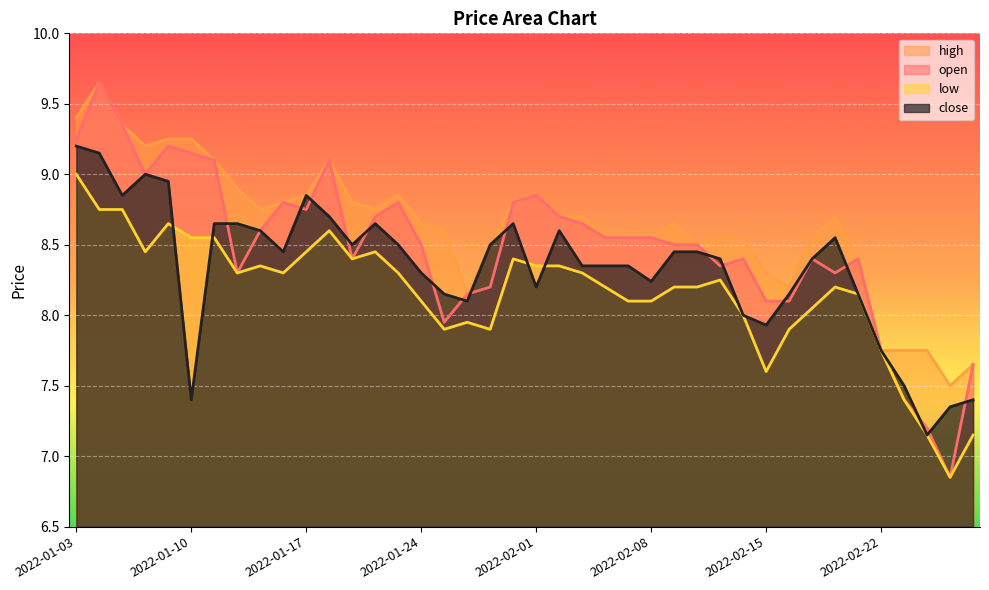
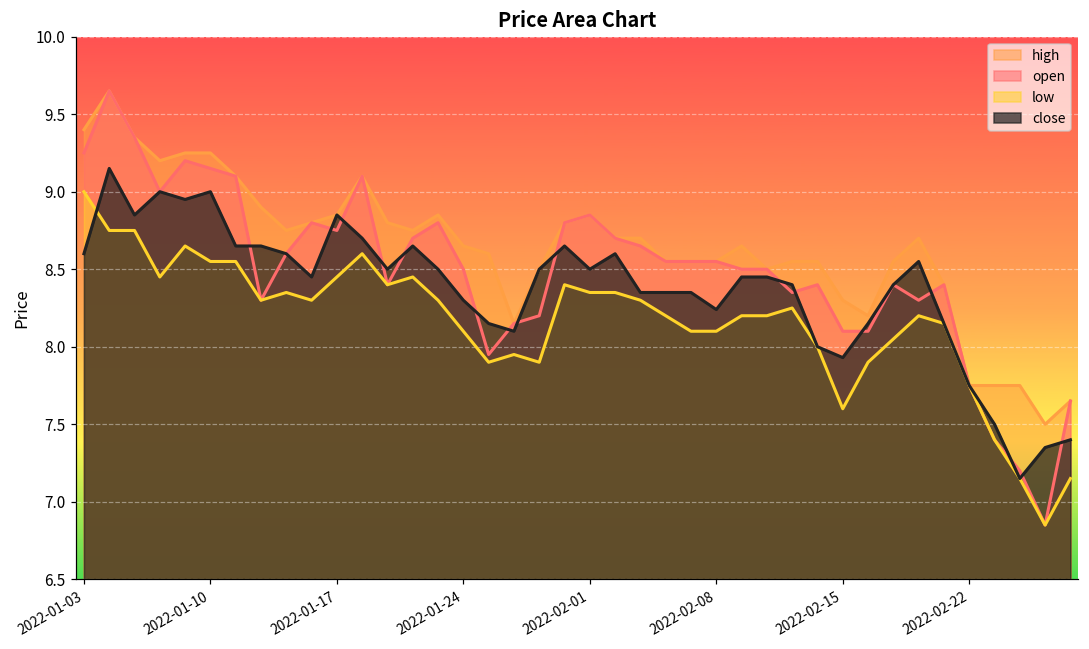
close, 2022-01-03: 9.2 -> 8.6
close, 2022-01-10: 7.4 -> 9.0
close, 2022-02-01: 8.2 -> 8.5
